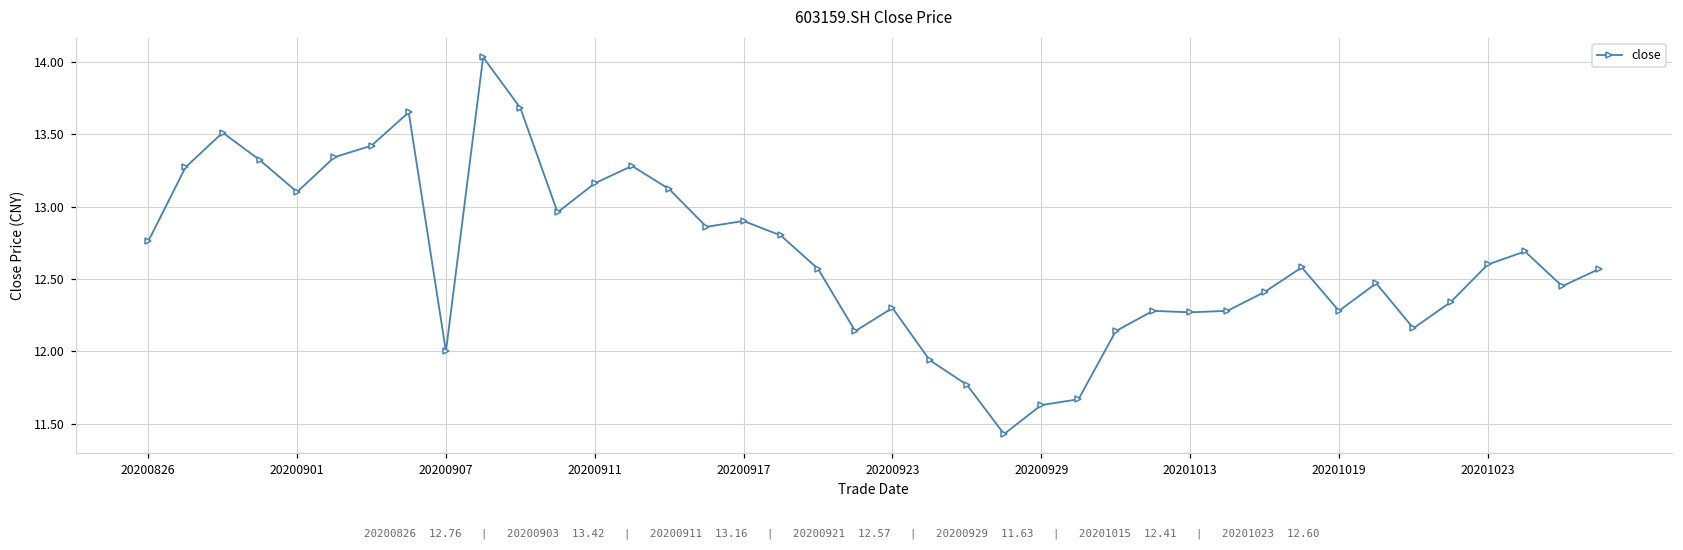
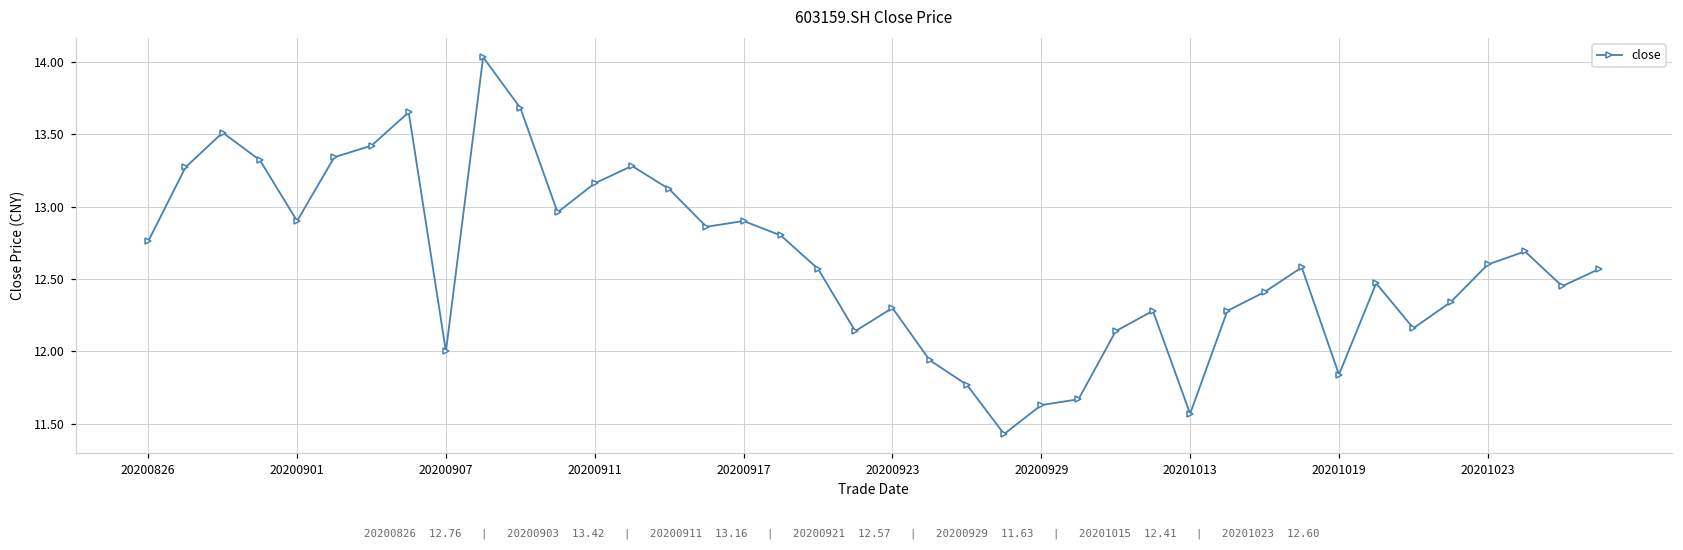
20200901: 13.1 -> 12.9
20201013: 12.27 -> 11.57
20201019: 12.28 -> 11.84
